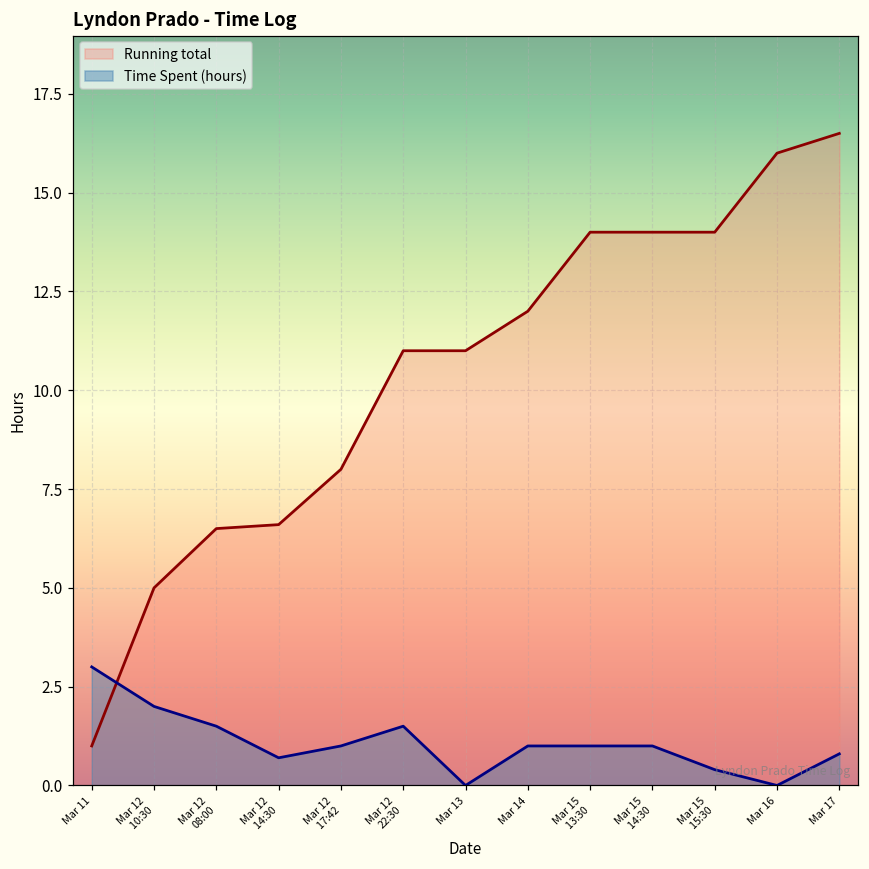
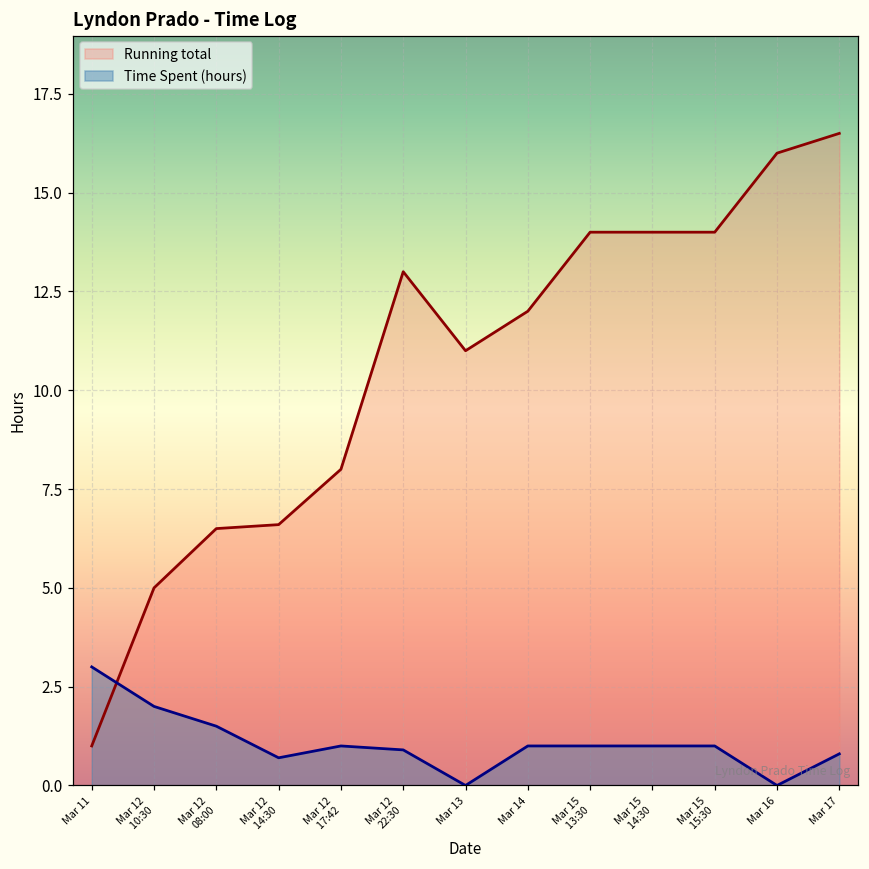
Running total, Mar 12 22:30: 11 -> 13
Time Spent (hours), Mar 12 22:30: 1.5 -> 0.9
Time Spent (hours), Mar 15 15:30: 0.4 -> 1.0
